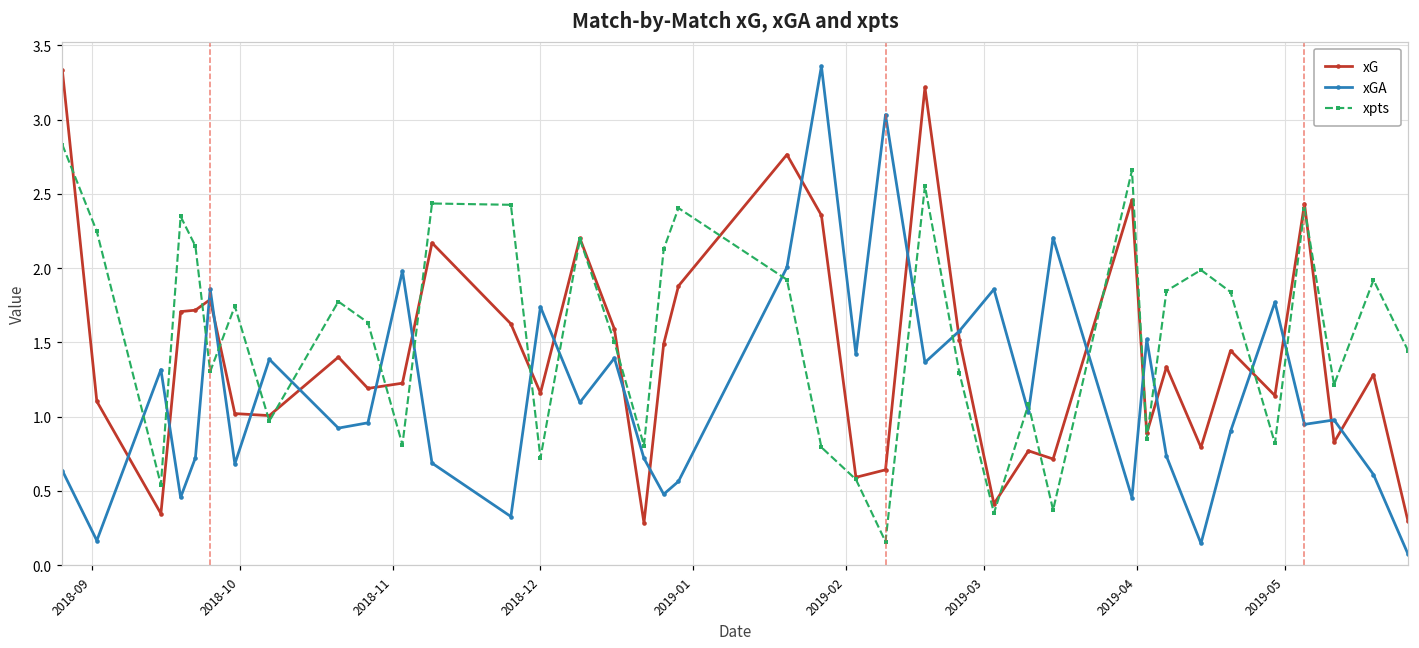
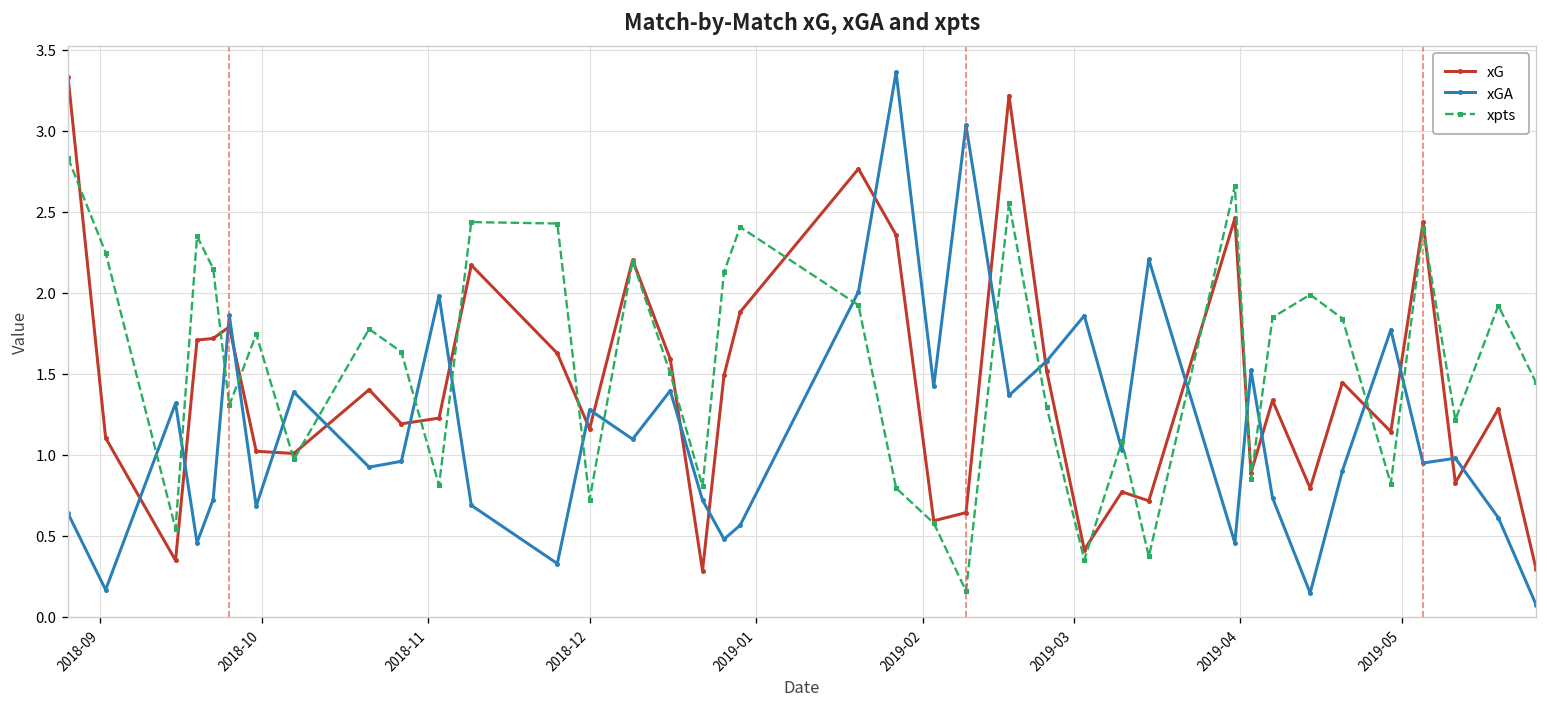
xGA, 2018-12: 1.74 -> 1.28
